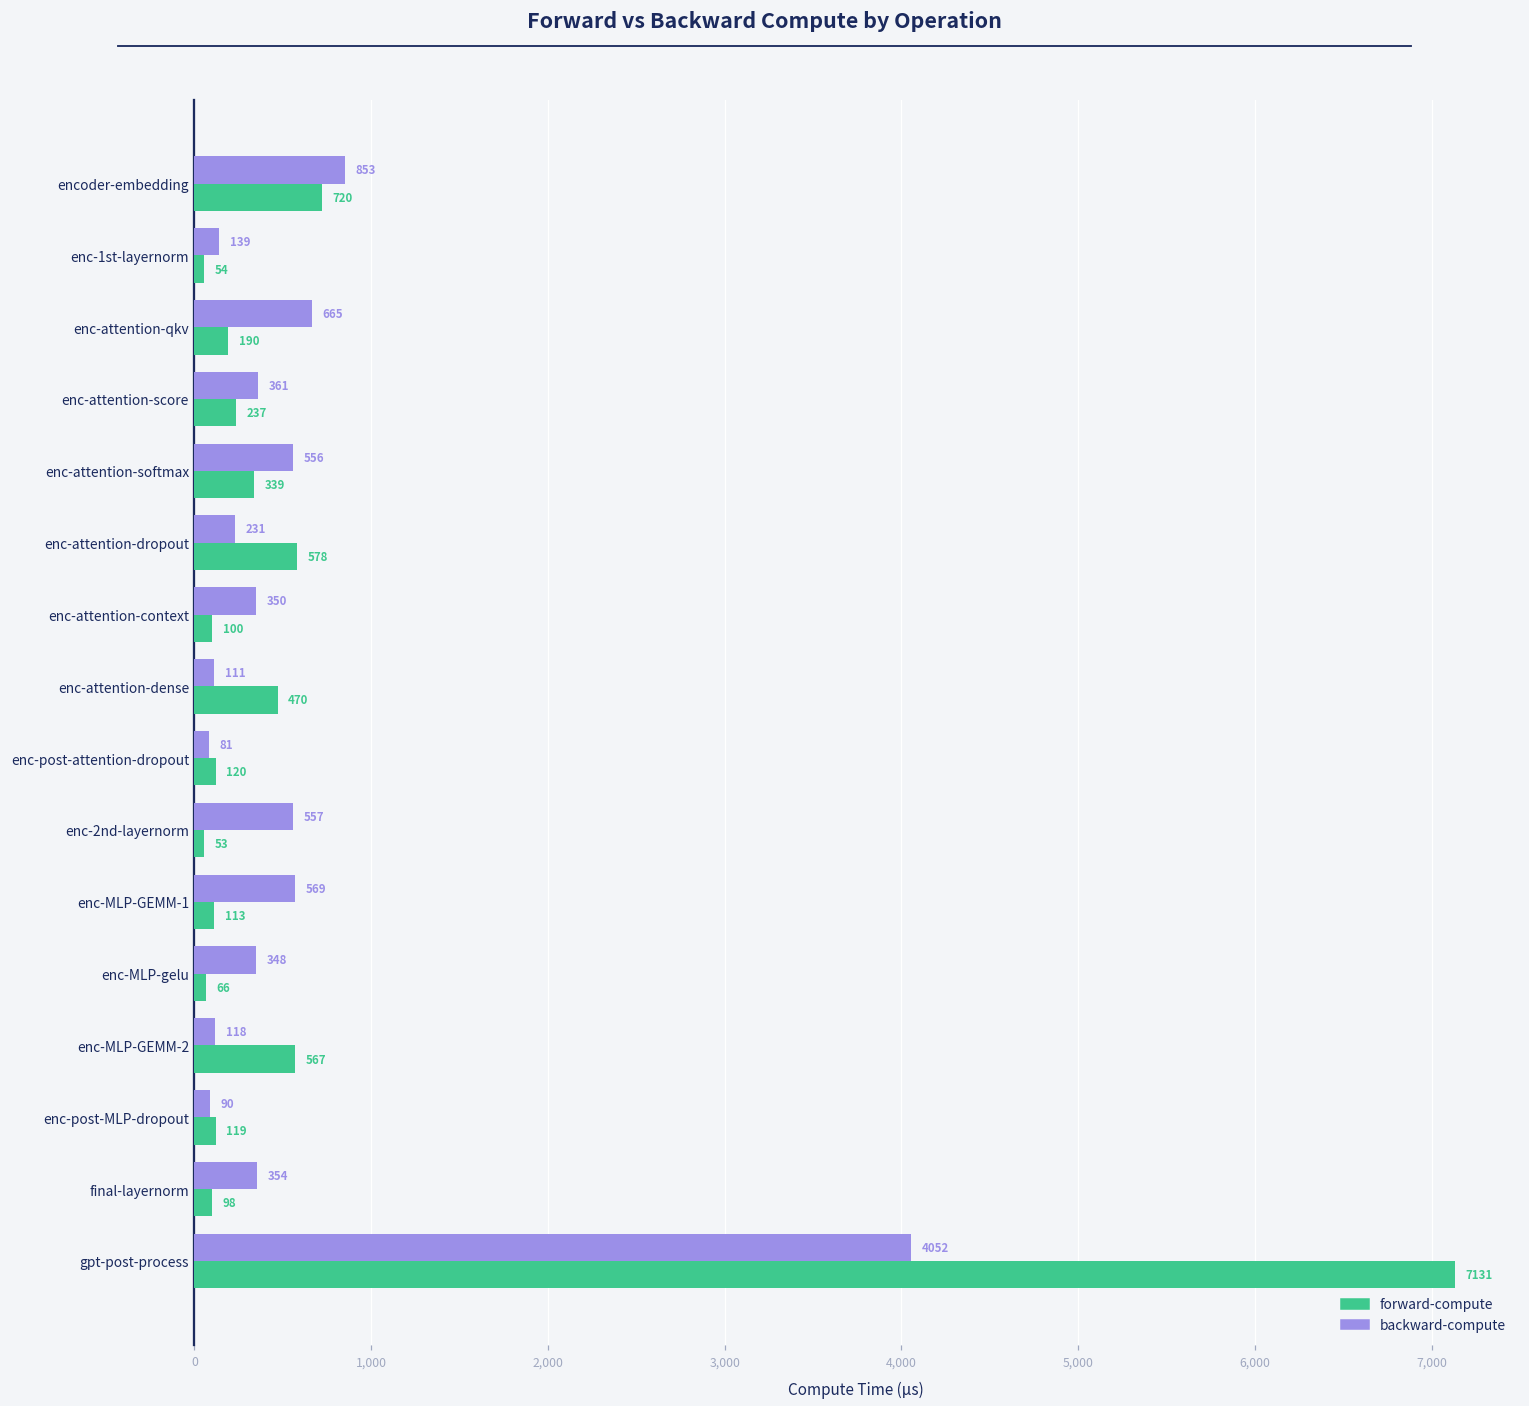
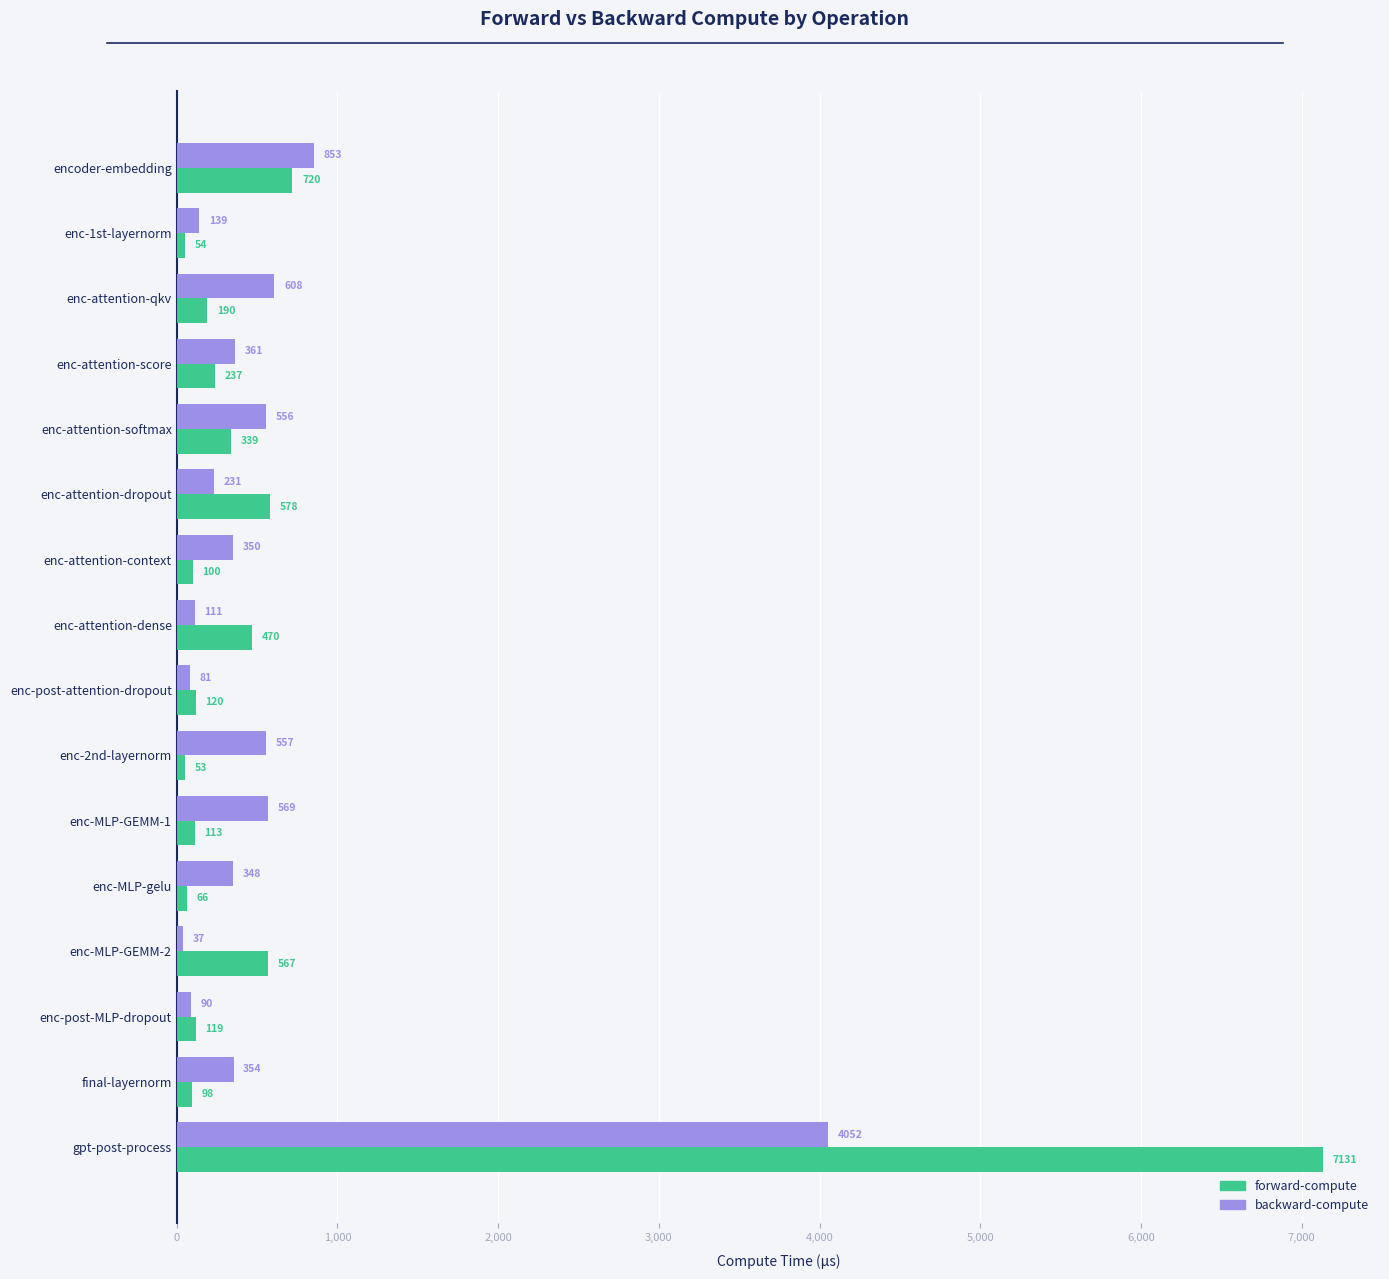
backward-compute, enc-attention-qkv: 665 -> 608
backward-compute, enc-MLP-GEMM-2: 118 -> 37
